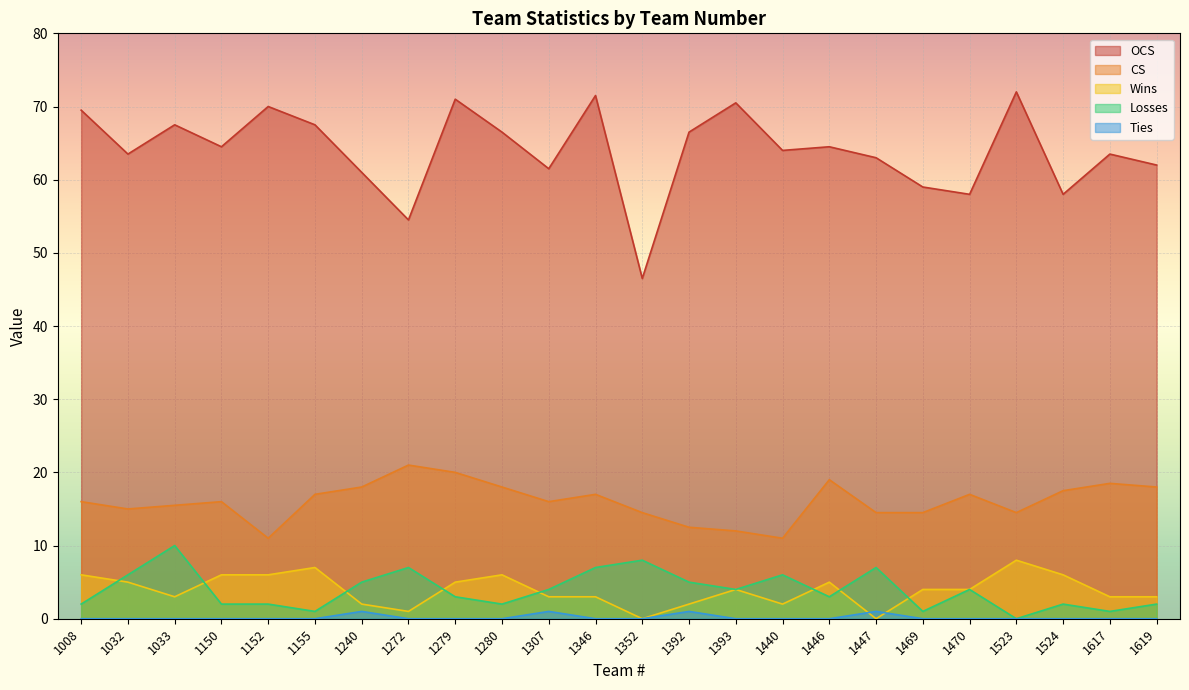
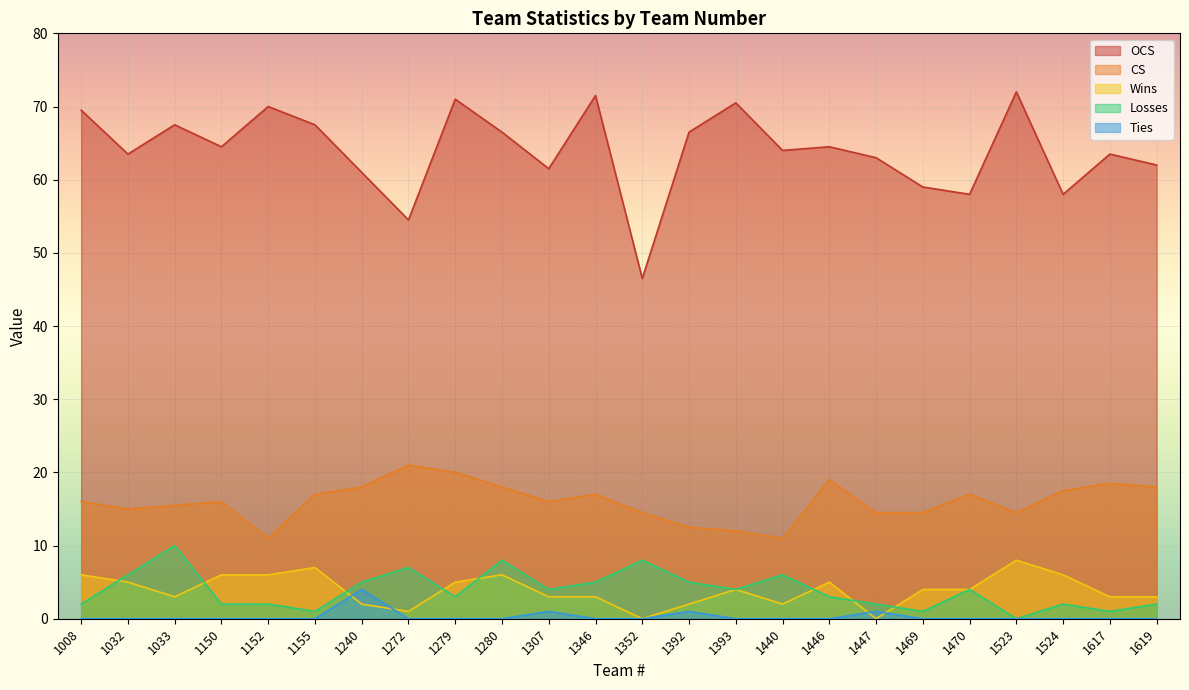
Ties, 1240: 1 -> 4
Losses, 1280: 2 -> 8
Losses, 1346: 7 -> 5
Losses, 1447: 7 -> 2
